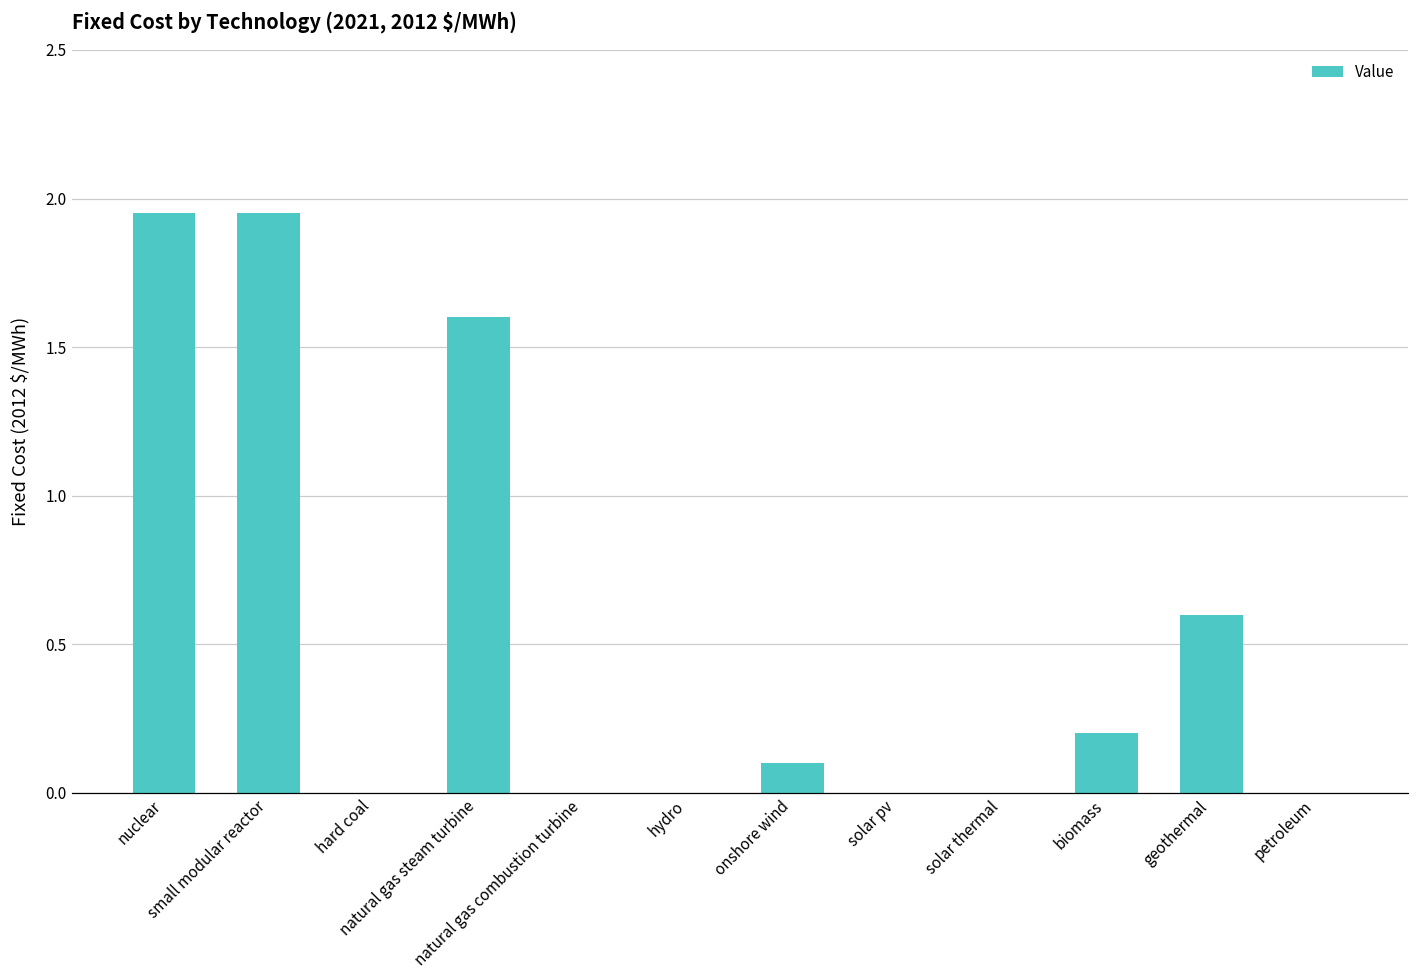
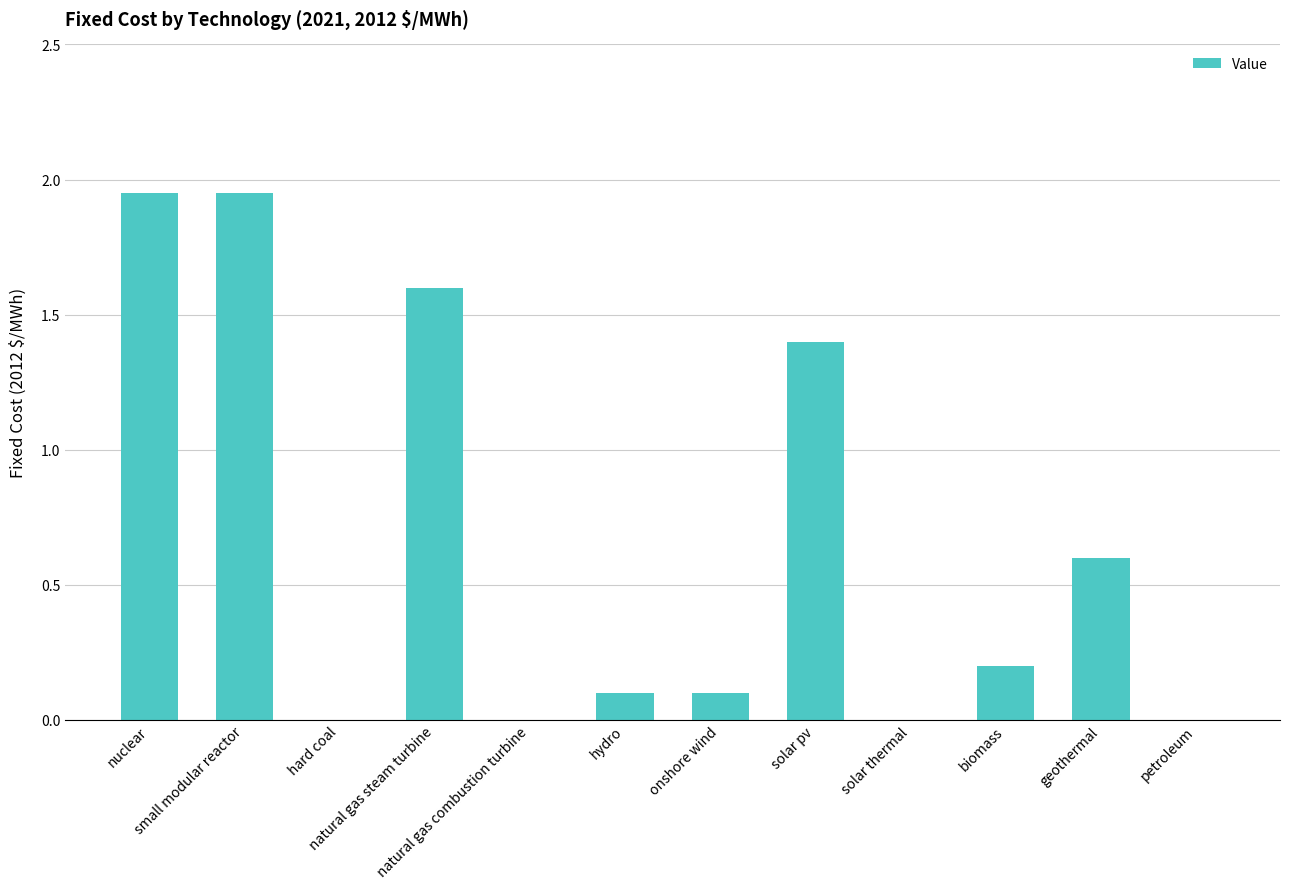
hydro: 0.0 -> 0.1
solar pv: 0.0 -> 1.4
